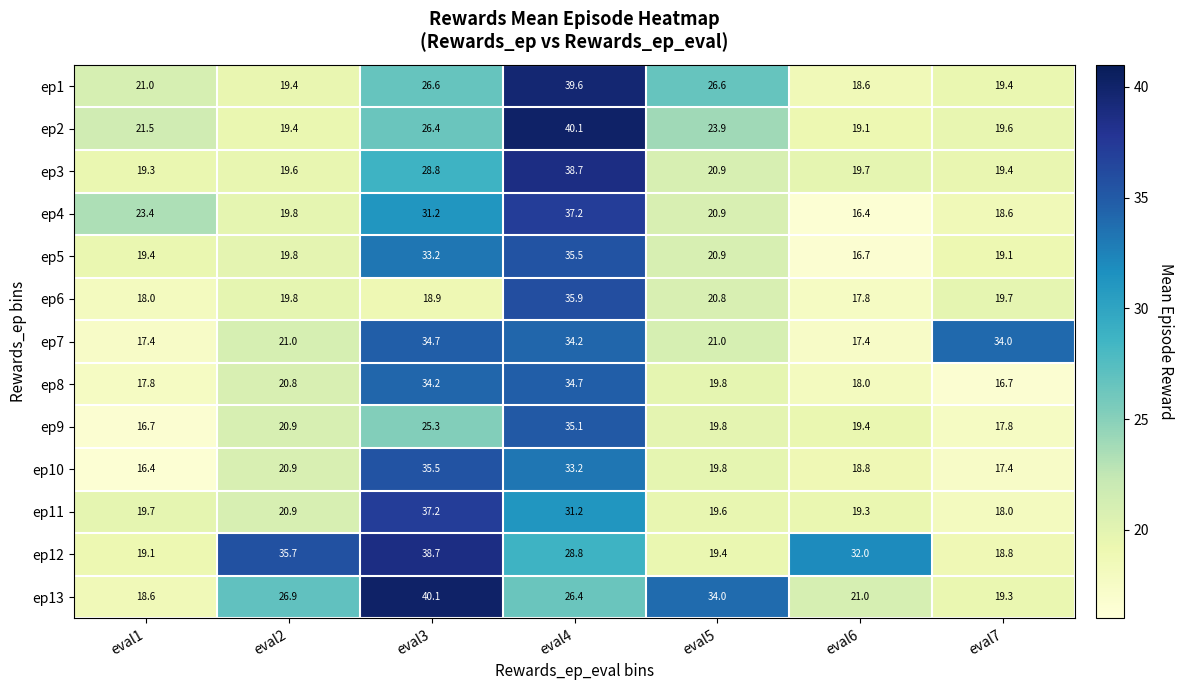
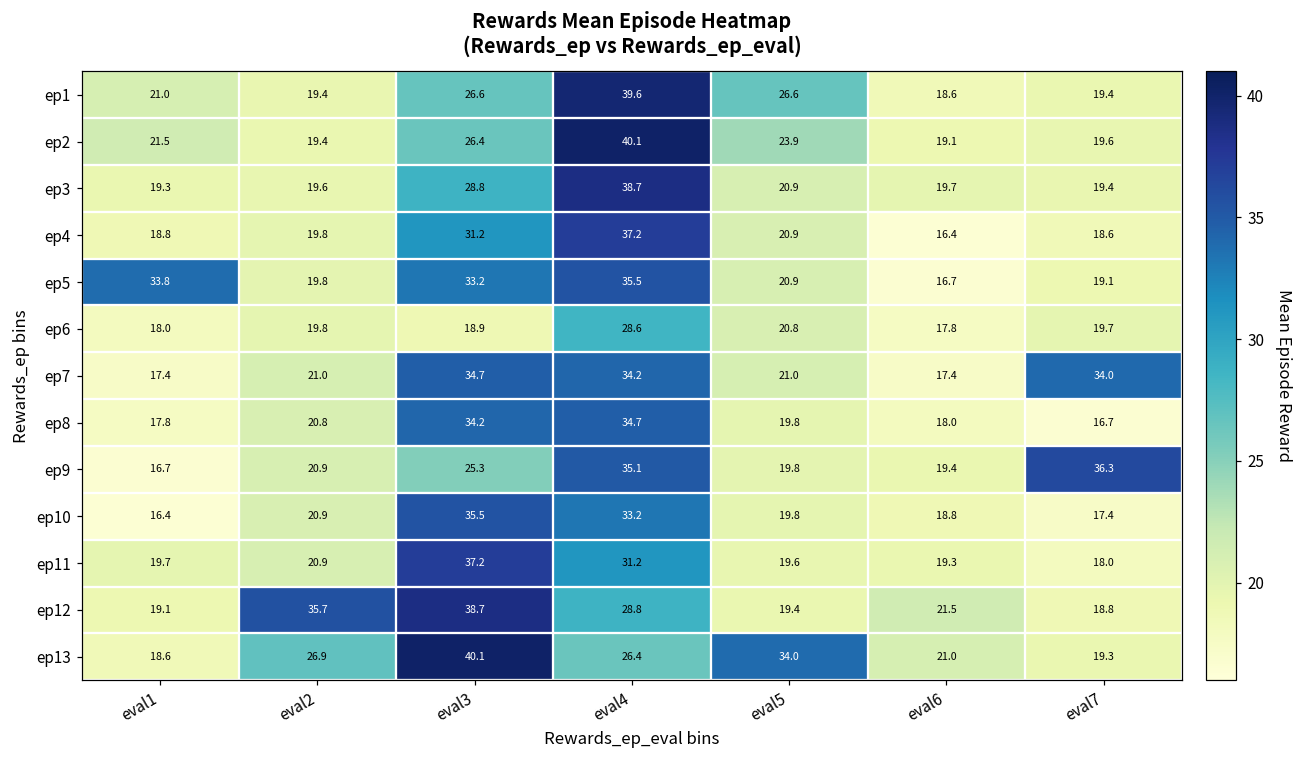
ep4, eval1: 23.4 -> 18.8
ep5, eval1: 19.4 -> 33.8
ep6, eval4: 35.9 -> 28.6
ep9, eval7: 17.8 -> 36.3
ep12, eval6: 32.0 -> 21.5
